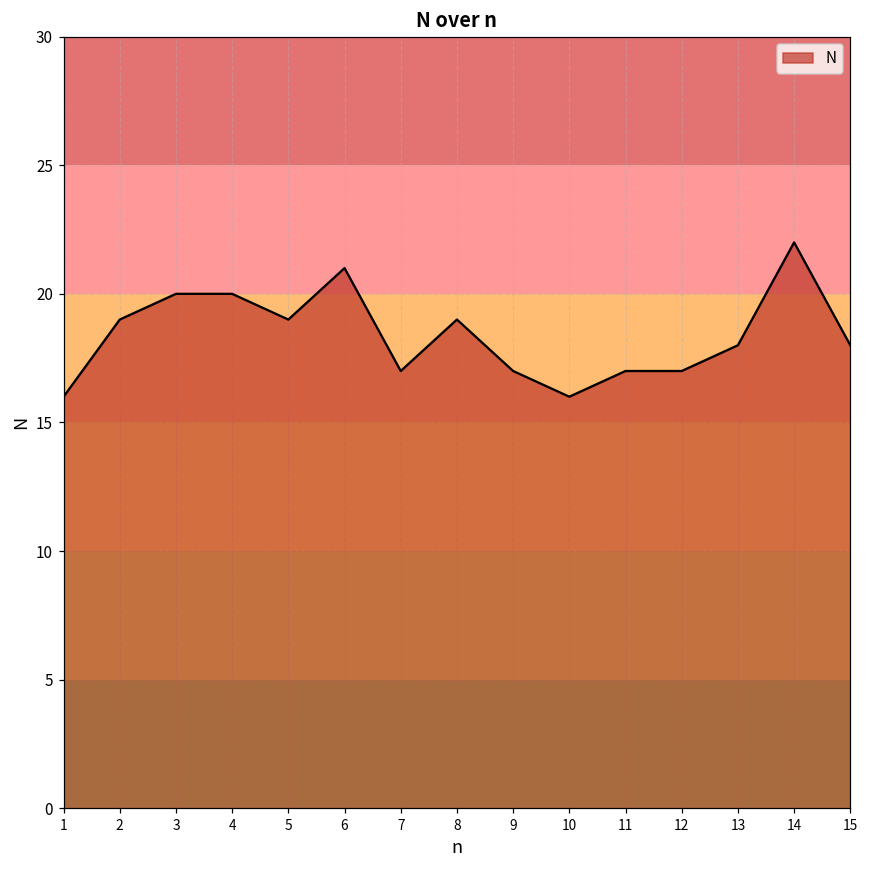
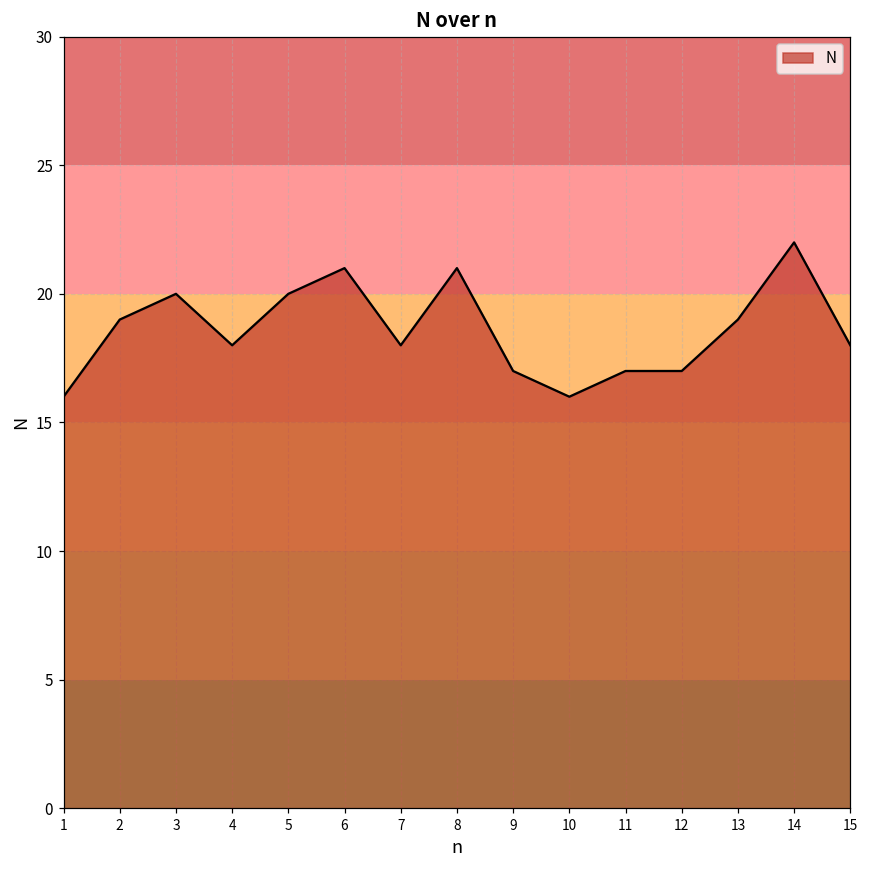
4: 20 -> 18
5: 19 -> 20
7: 17 -> 18
8: 19 -> 21
13: 18 -> 19
